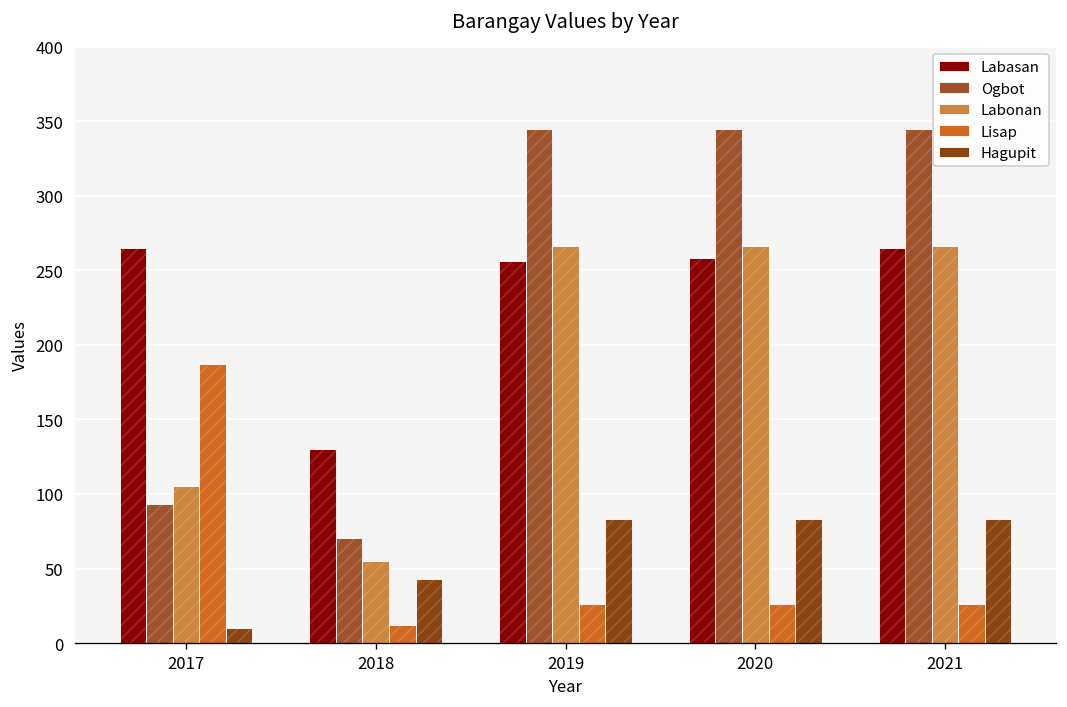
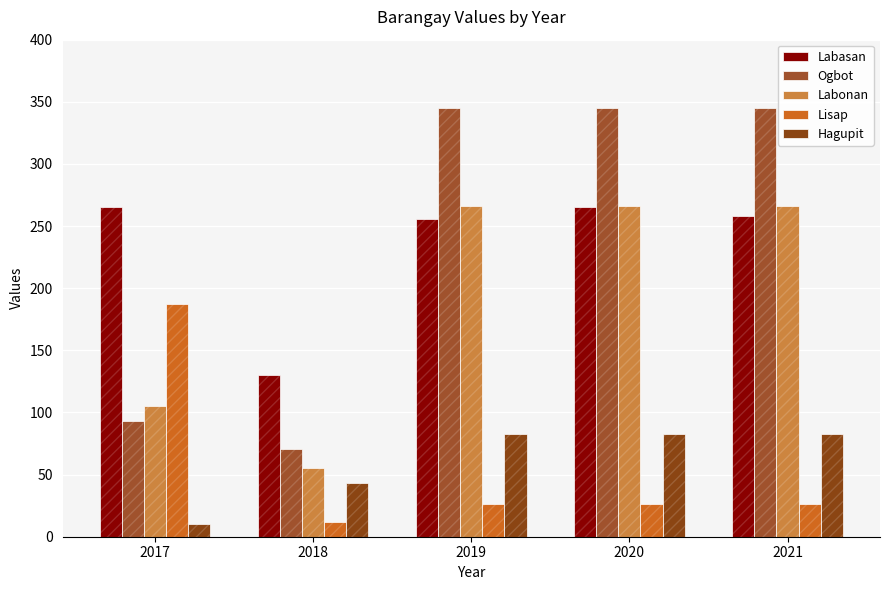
Labasan, 2020: 258 -> 265
Labasan, 2021: 265 -> 258
